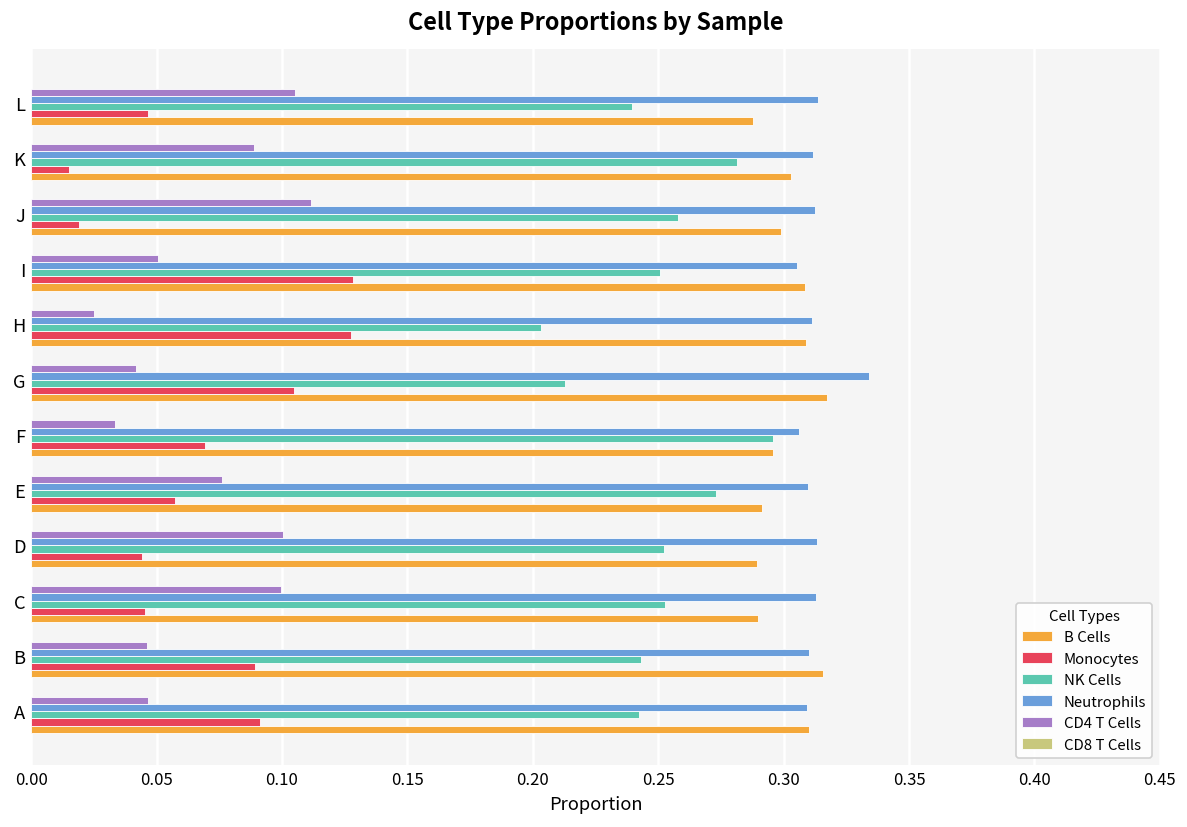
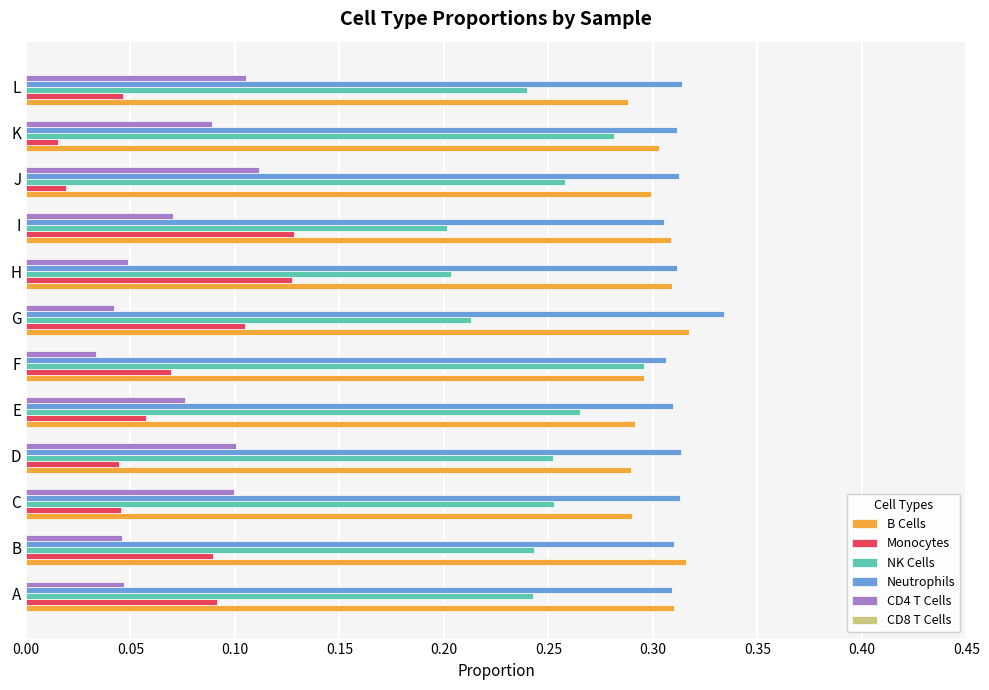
CD4 T Cells, I: 0.050 -> 0.071
NK Cells, I: 0.251 -> 0.202
CD4 T Cells, H: 0.025 -> 0.049
NK Cells, E: 0.273 -> 0.265
